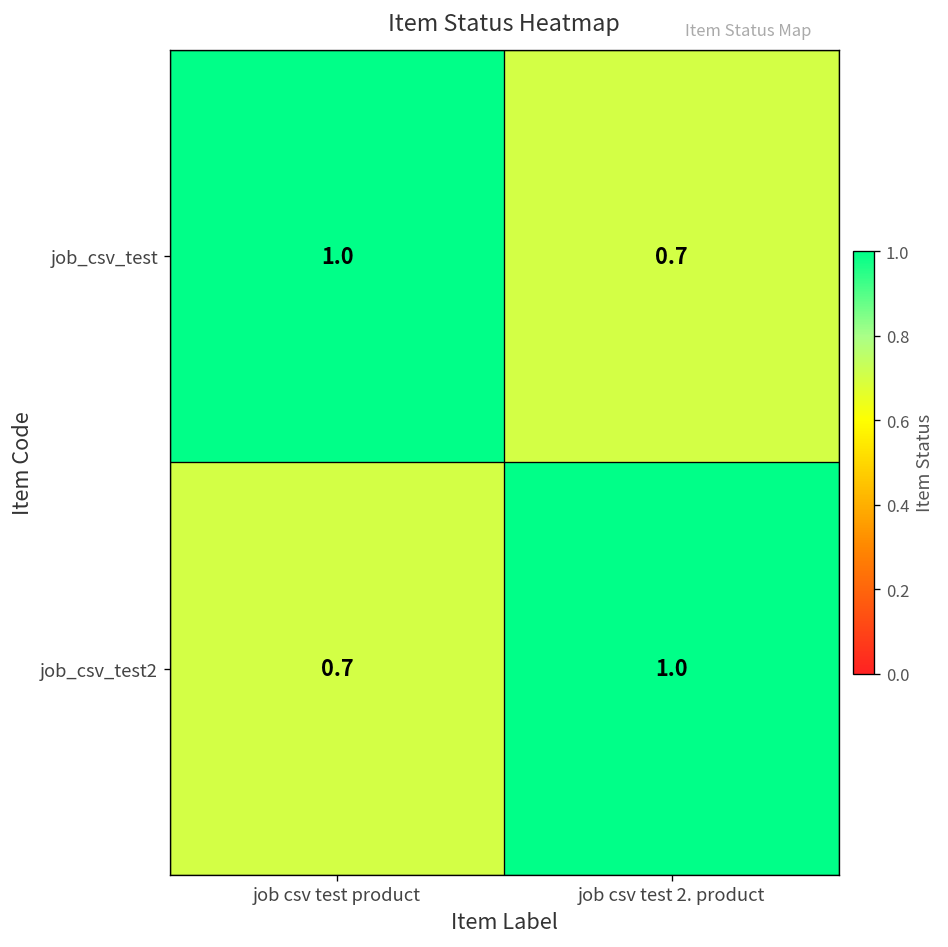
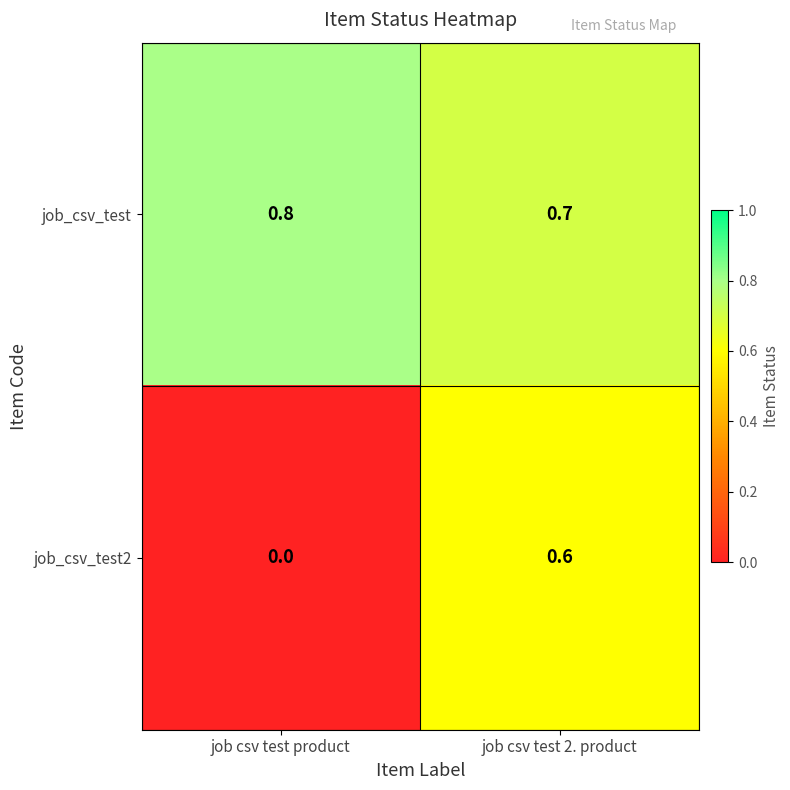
job_csv_test, job csv test product: 1.0 -> 0.8
job_csv_test2, job csv test product: 0.7 -> 0.0
job_csv_test2, job csv test 2. product: 1.0 -> 0.6
